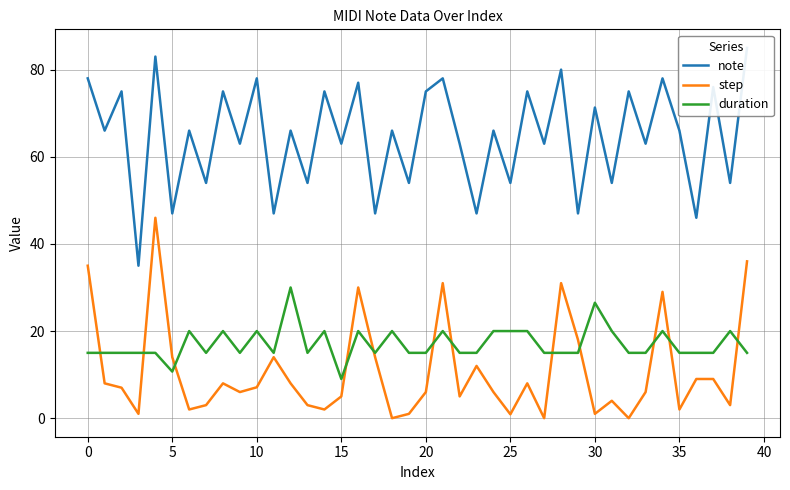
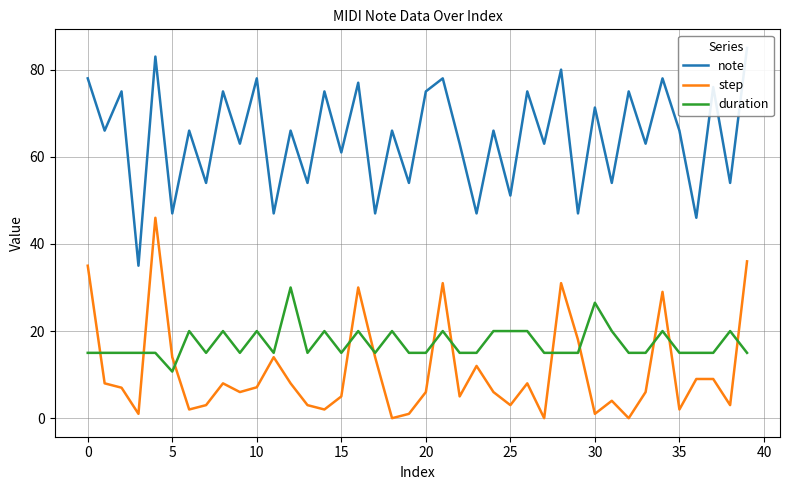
note, 15: 63 -> 61
duration, 15: 9 -> 15
note, 25: 54 -> 51
step, 25: 1 -> 3
